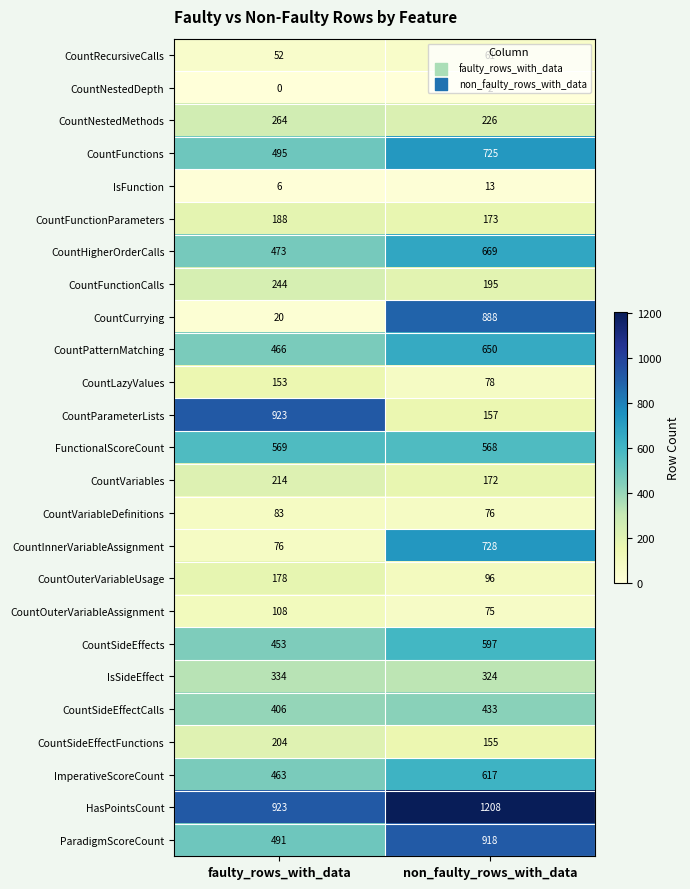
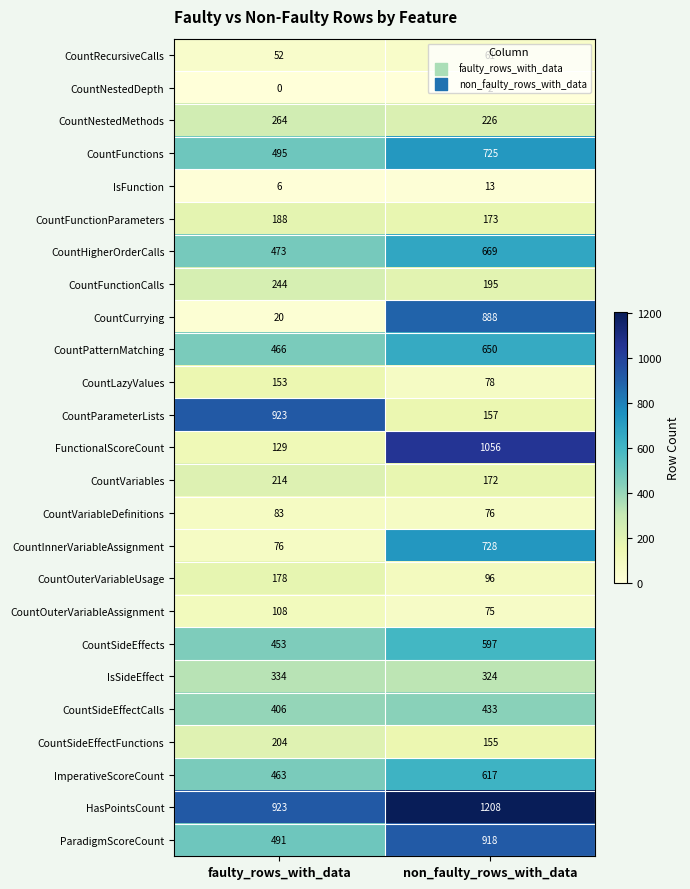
FunctionalScoreCount, faulty_rows_with_data: 569 -> 129
FunctionalScoreCount, non_faulty_rows_with_data: 568 -> 1056
